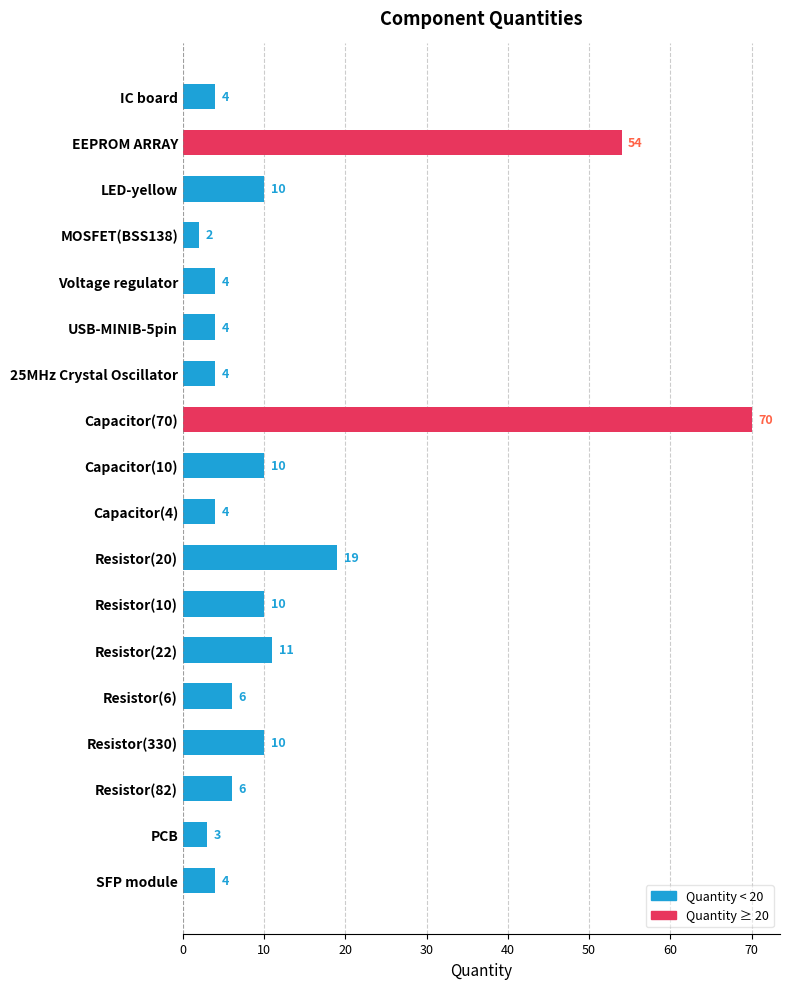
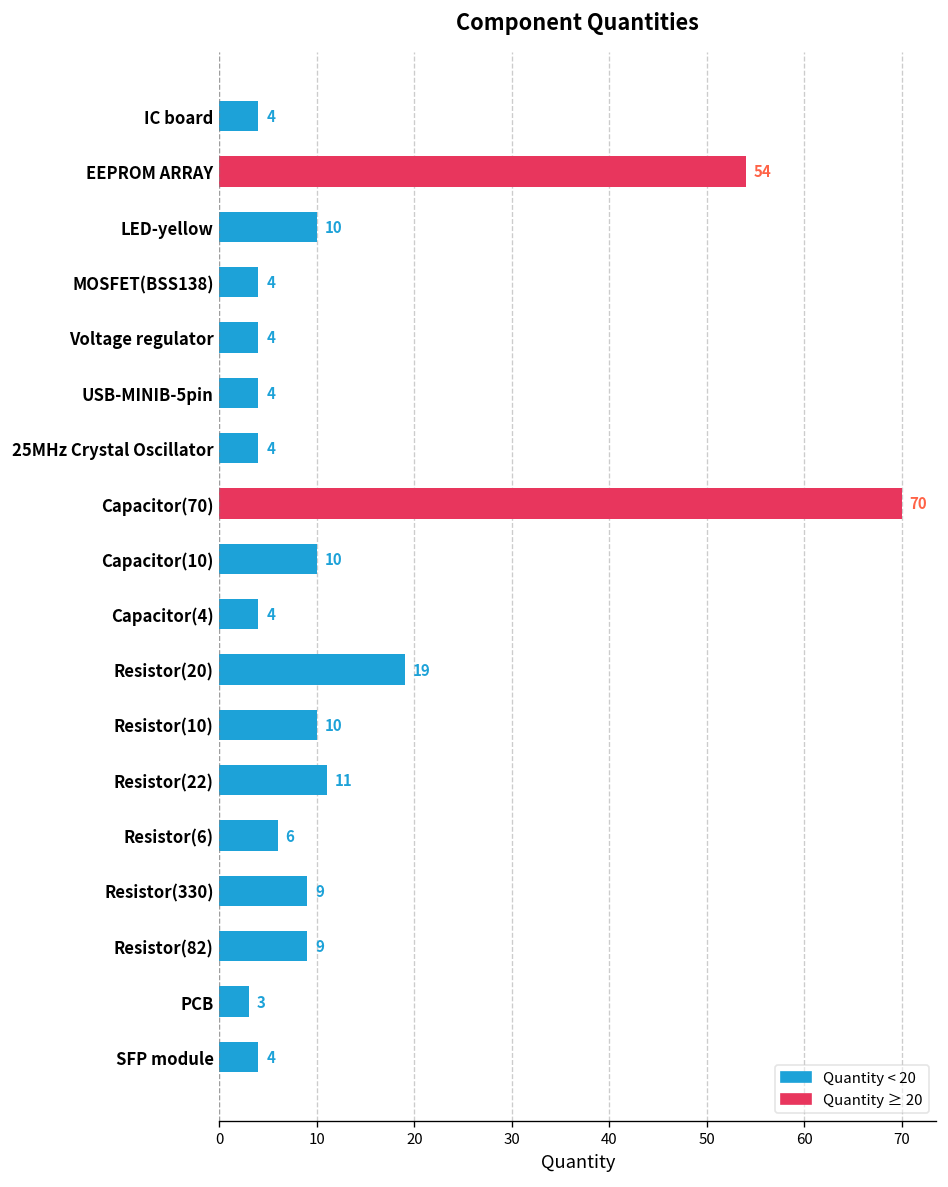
MOSFET(BSS138): 2 -> 4
Resistor(330): 10 -> 9
Resistor(82): 6 -> 9
